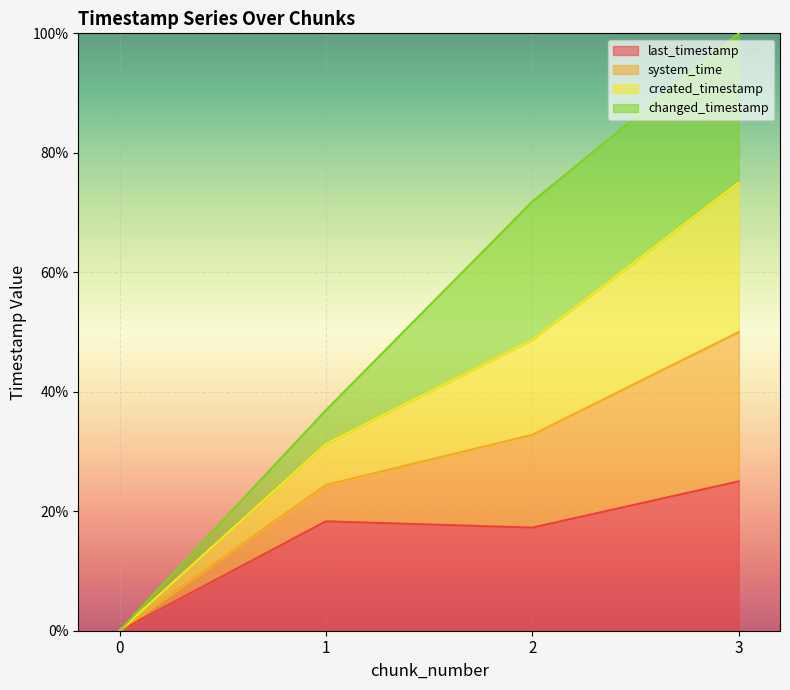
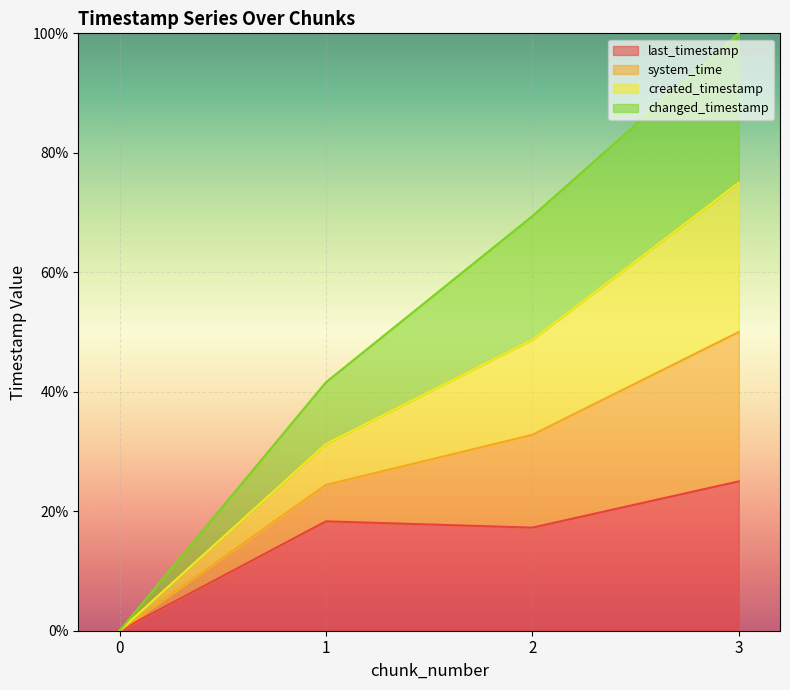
changed_timestamp, 1: 6% -> 10%
changed_timestamp, 2: 23% -> 21%
